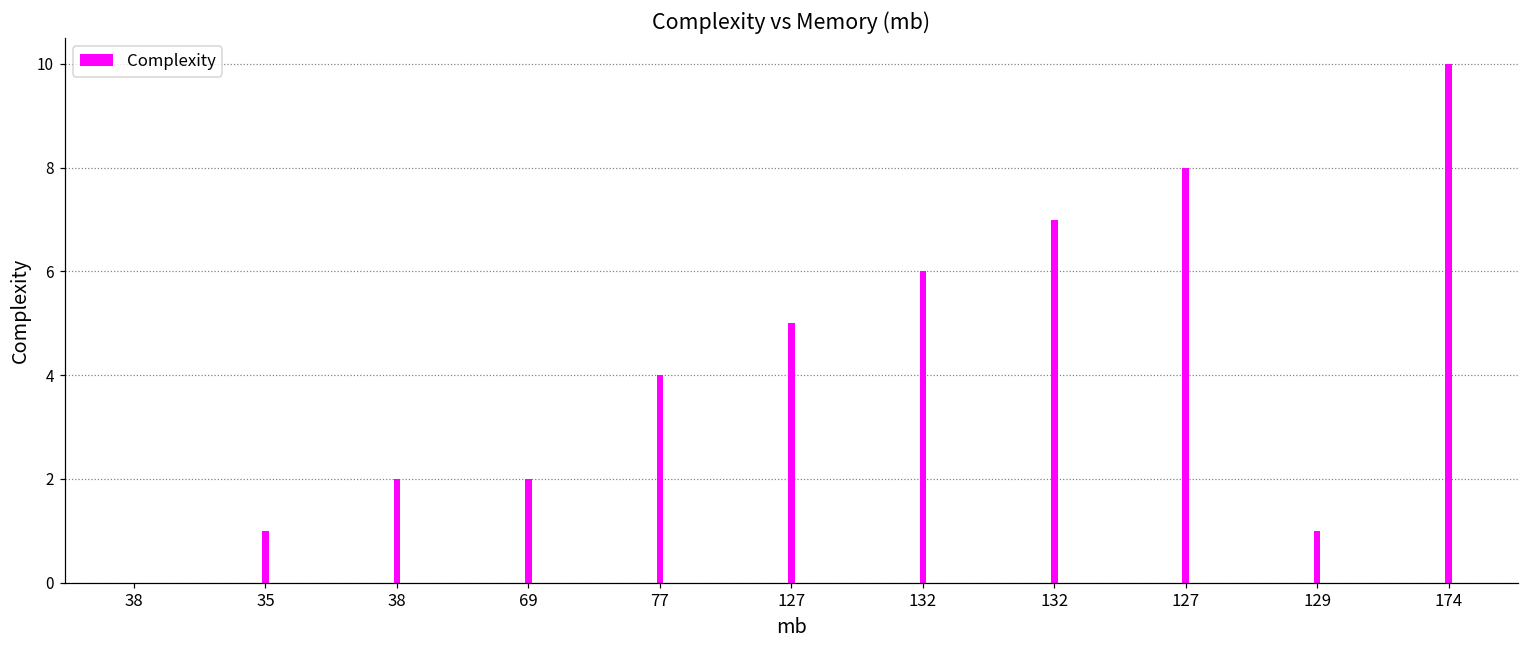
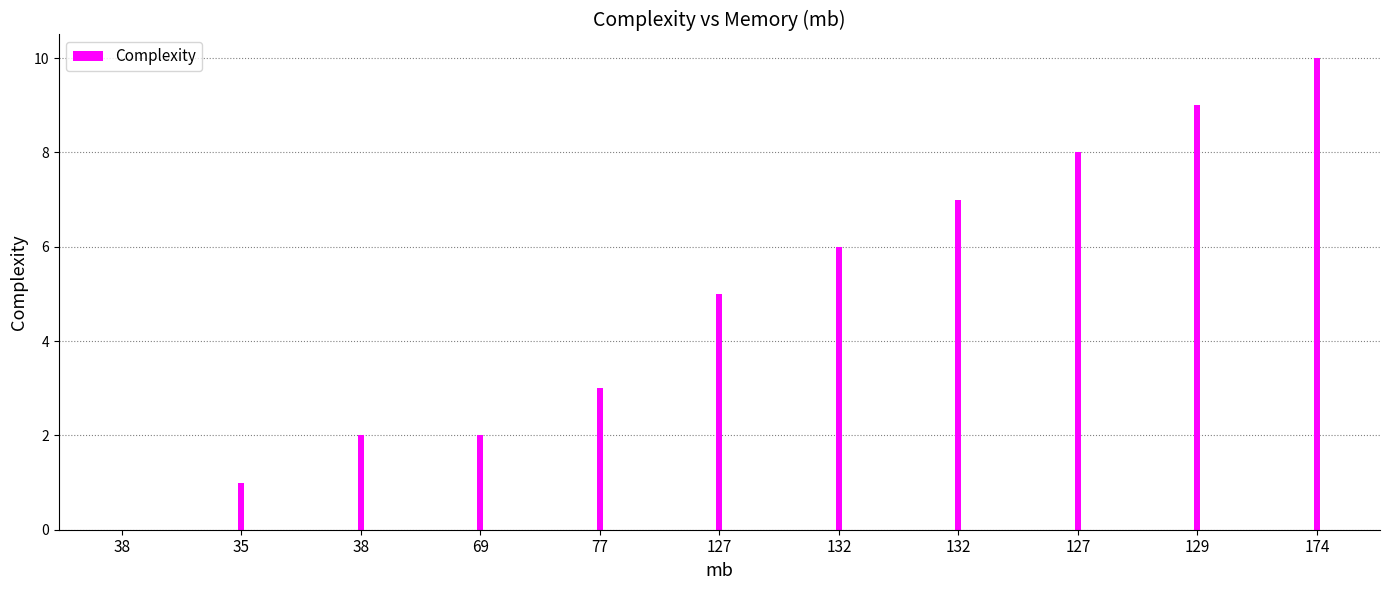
77: 4 -> 3
129: 1 -> 9
